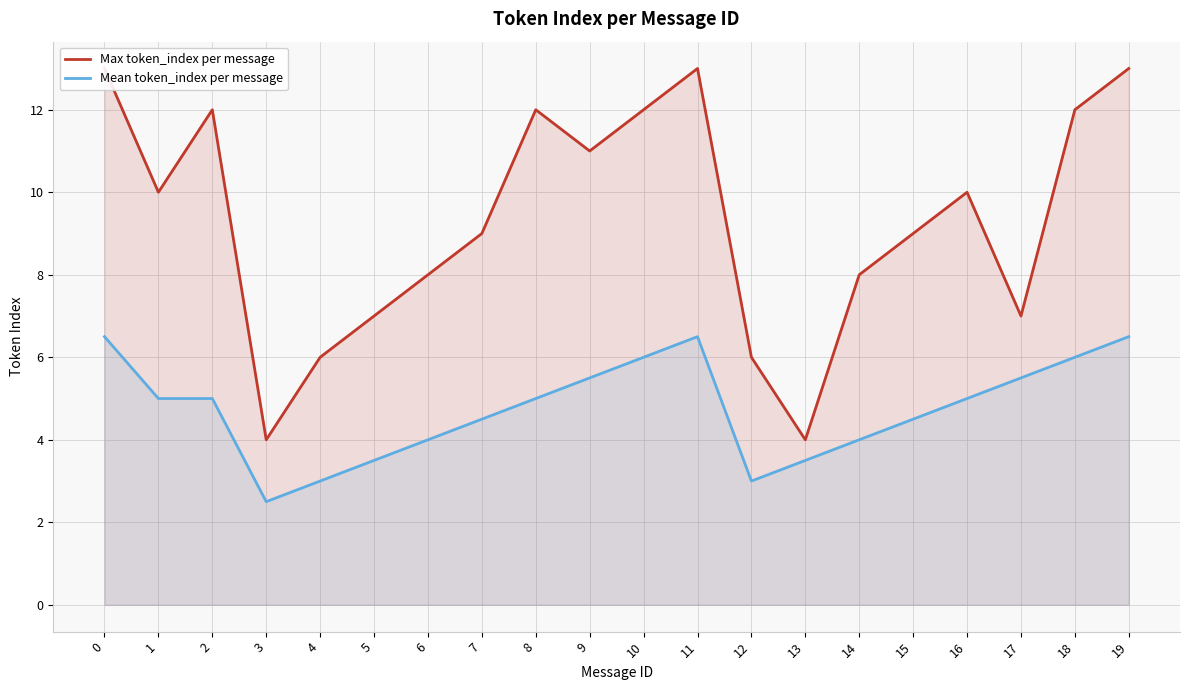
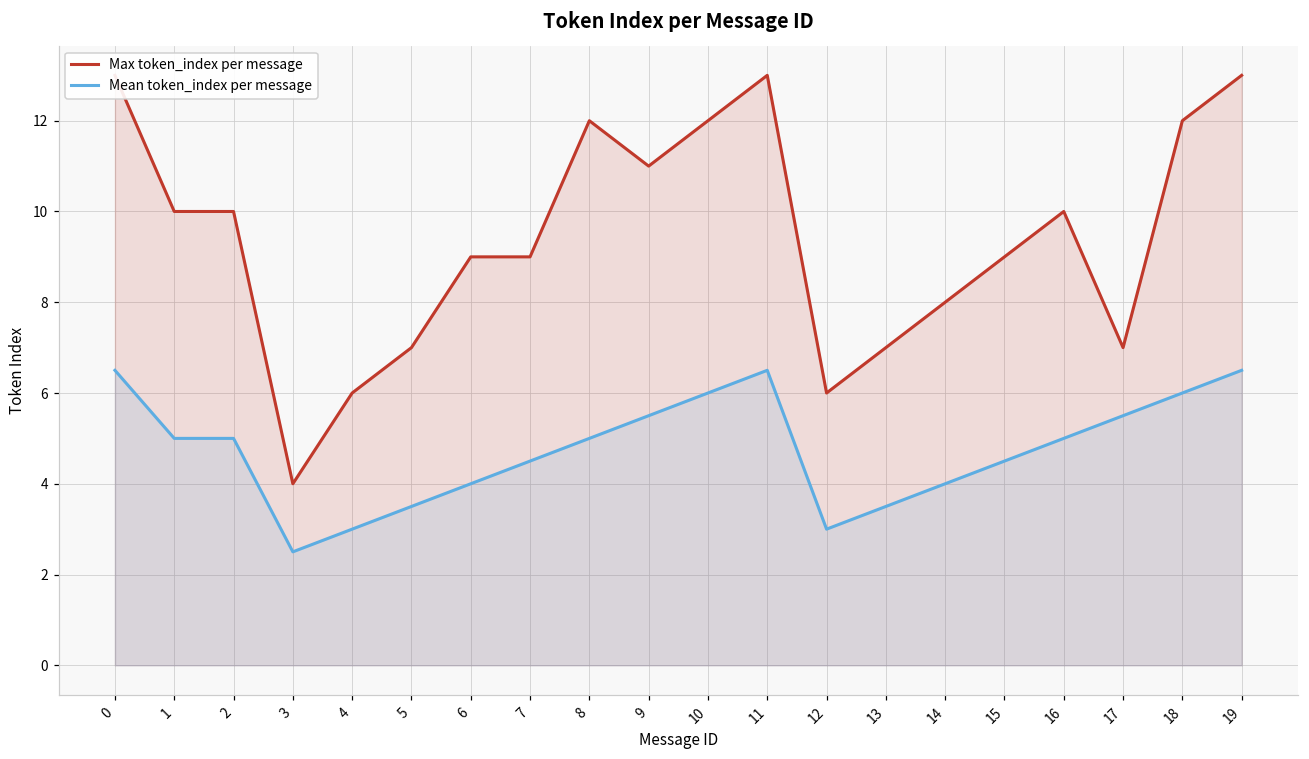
Max token_index per message, 2: 12 -> 10
Max token_index per message, 6: 8 -> 9
Max token_index per message, 13: 4 -> 7
